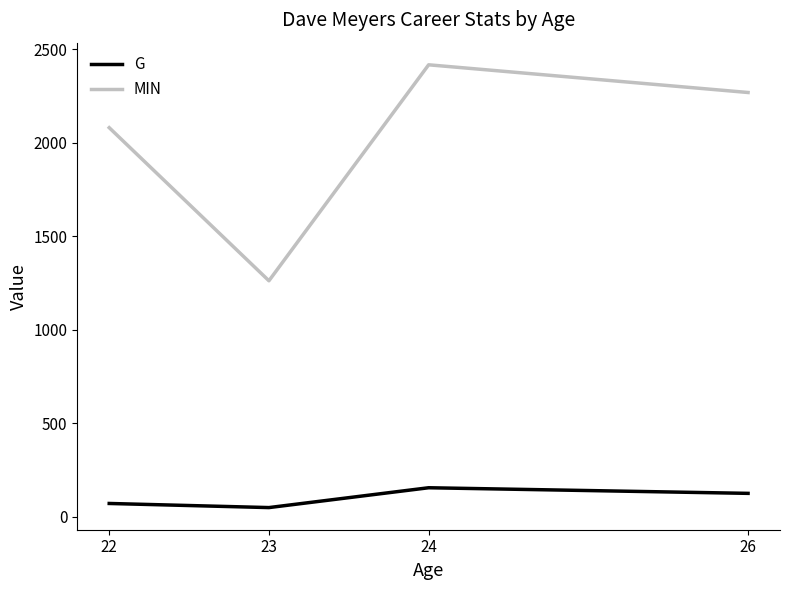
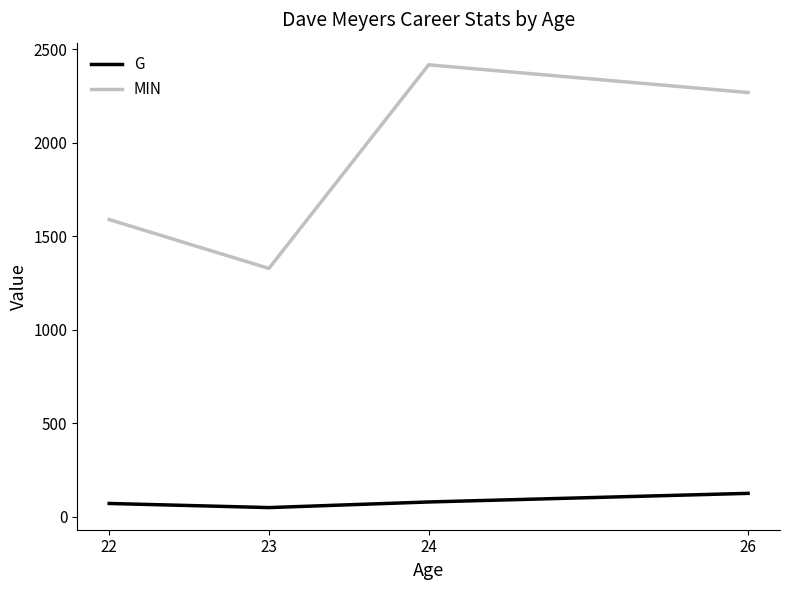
MIN, 22: 2080 -> 1590
MIN, 23: 1260 -> 1330
G, 24: 160 -> 80
